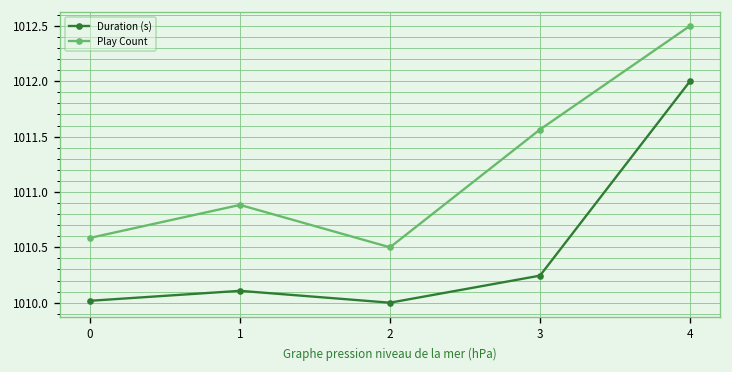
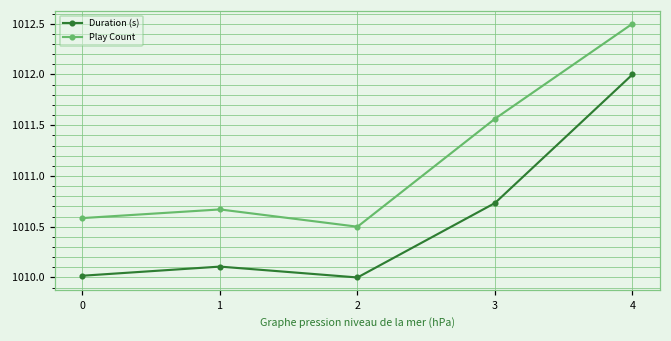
Play Count, 1: 1010.9 -> 1010.7
Duration (s), 3: 1010.2 -> 1010.7
